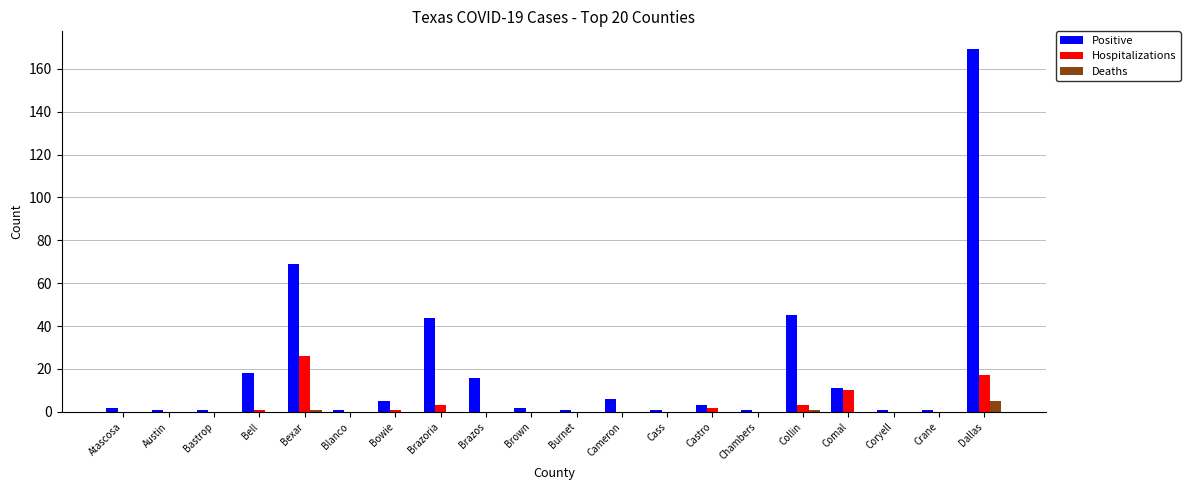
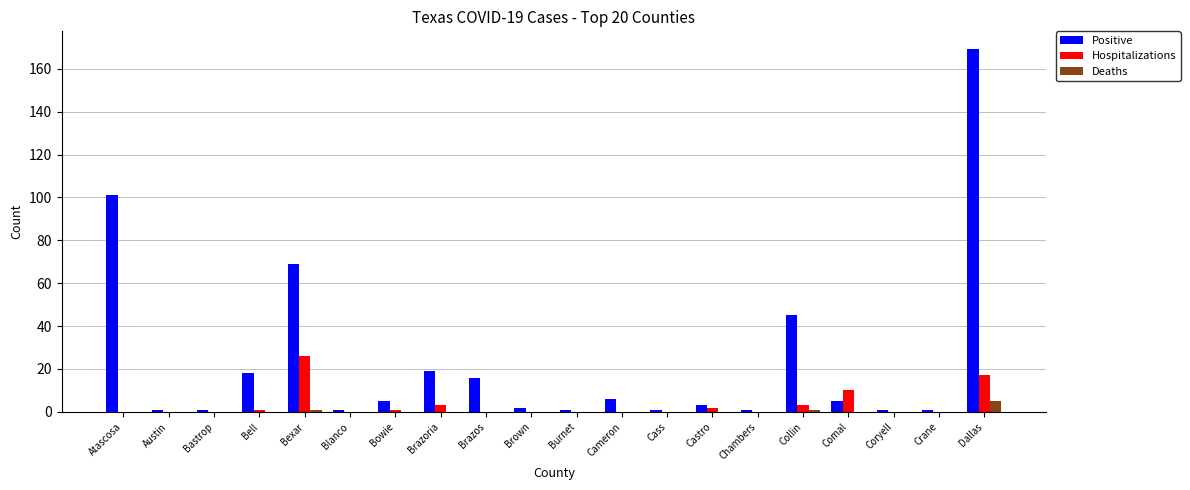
Positive, Atascosa: 2 -> 101
Positive, Brazoria: 44 -> 19
Positive, Comal: 11 -> 5
